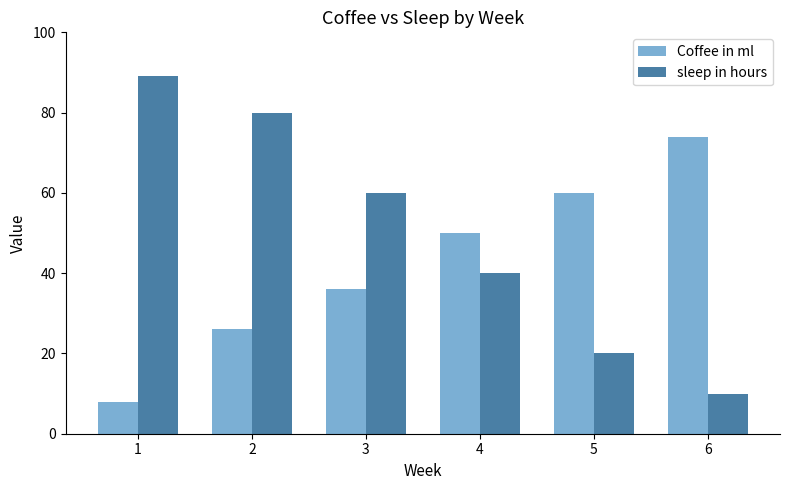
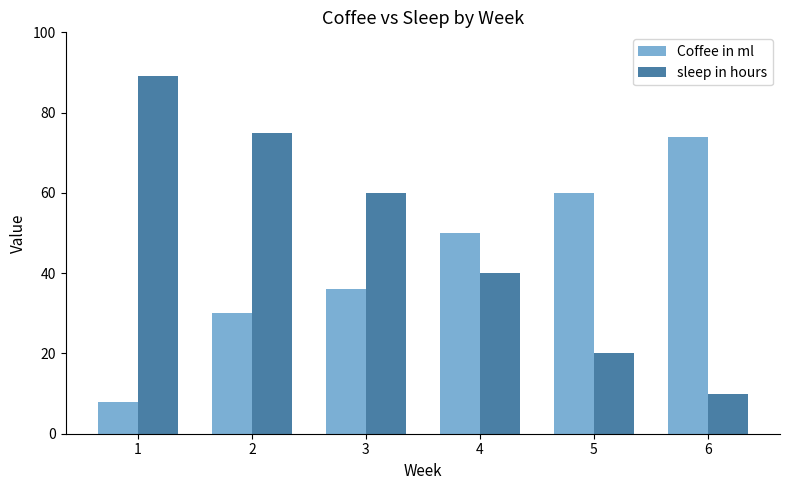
Coffee in ml, 2: 26 -> 30
sleep in hours, 2: 80 -> 75
